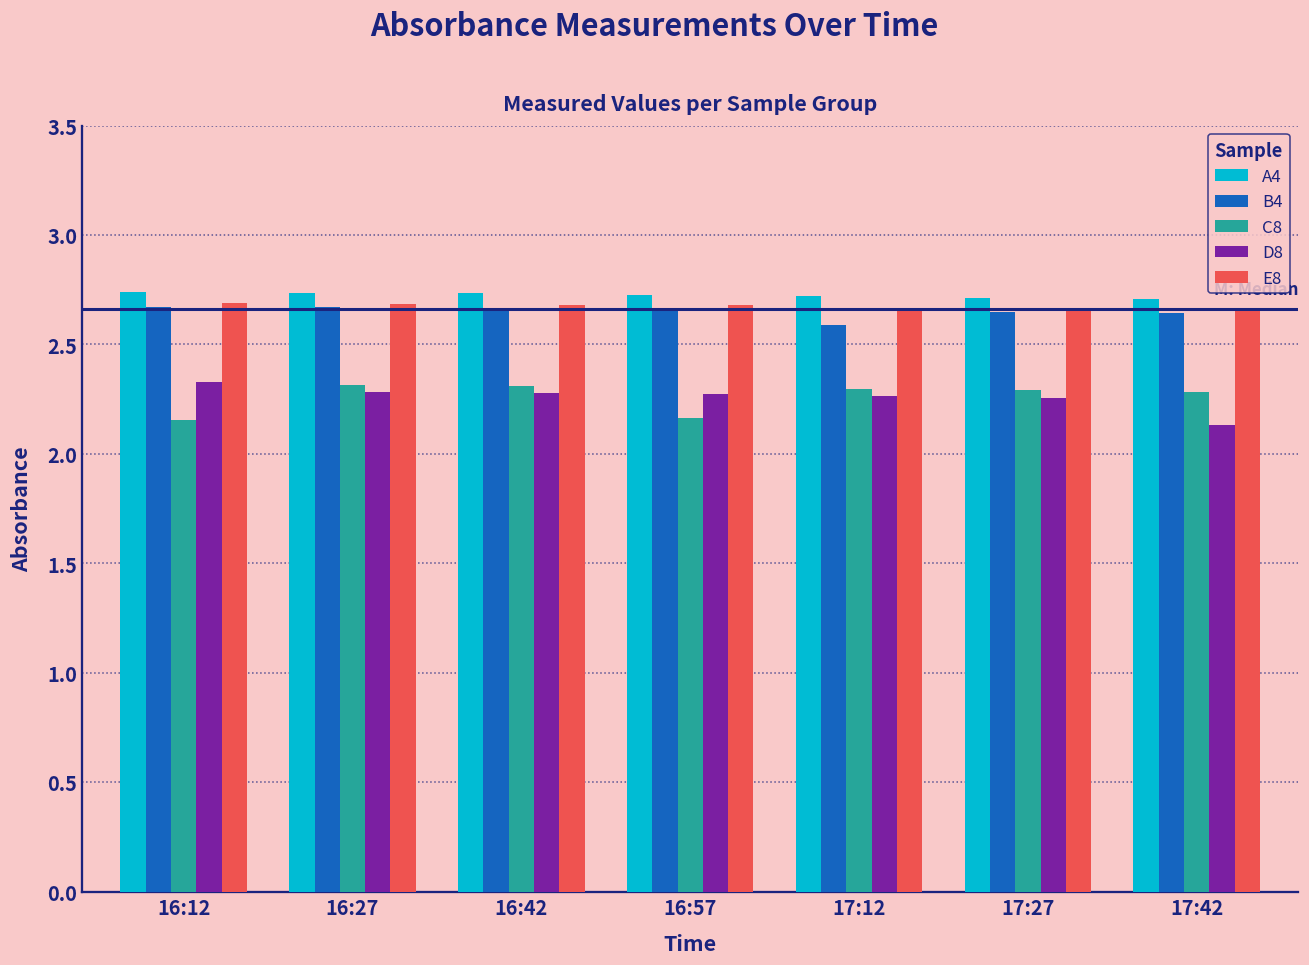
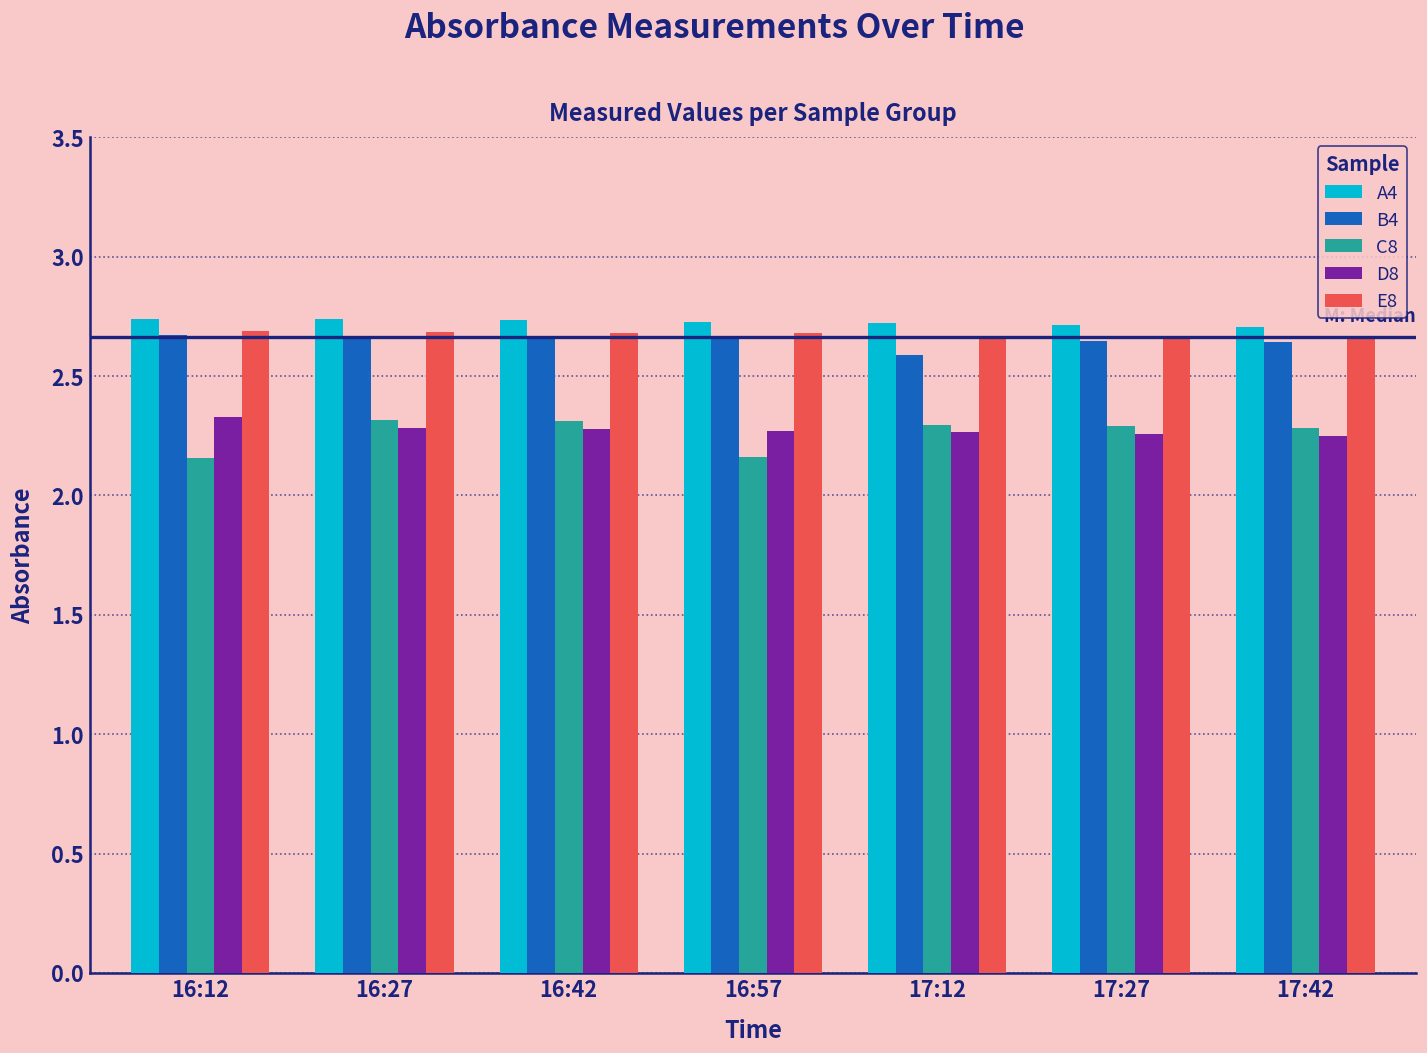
D8, 17:42: 2.13 -> 2.25
